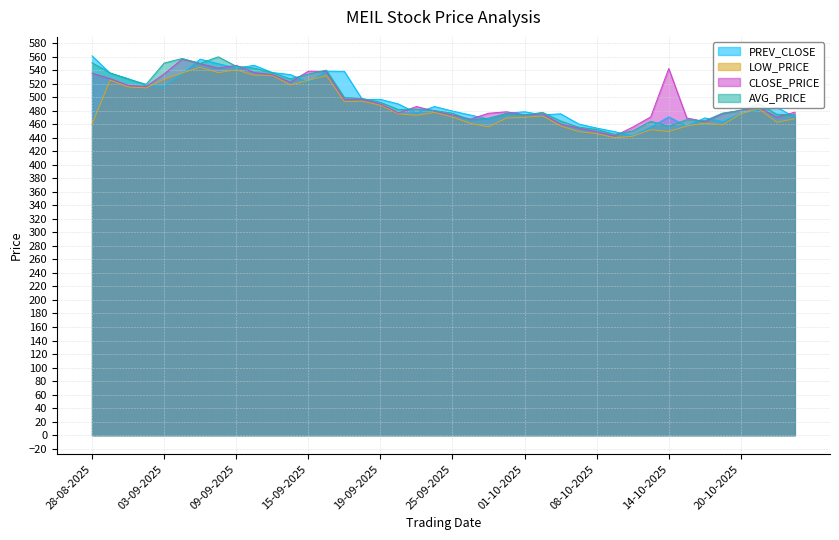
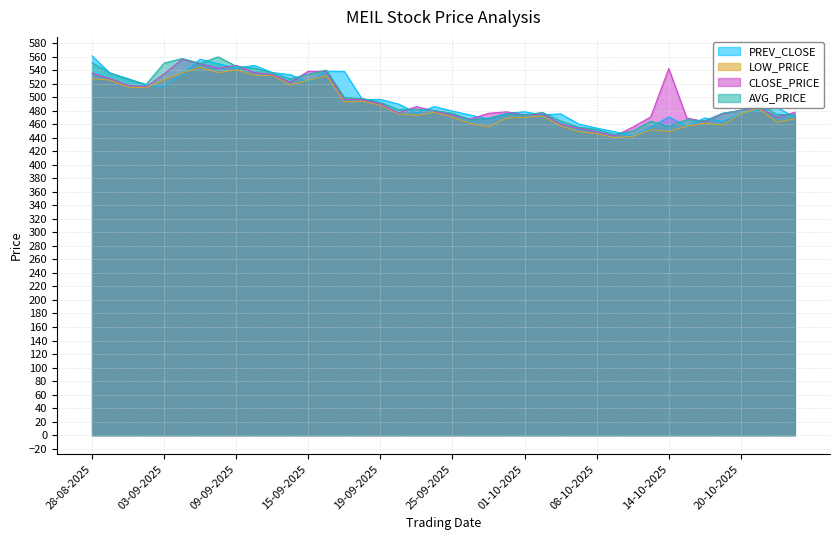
LOW_PRICE, 28-08-2025: 460 -> 530
